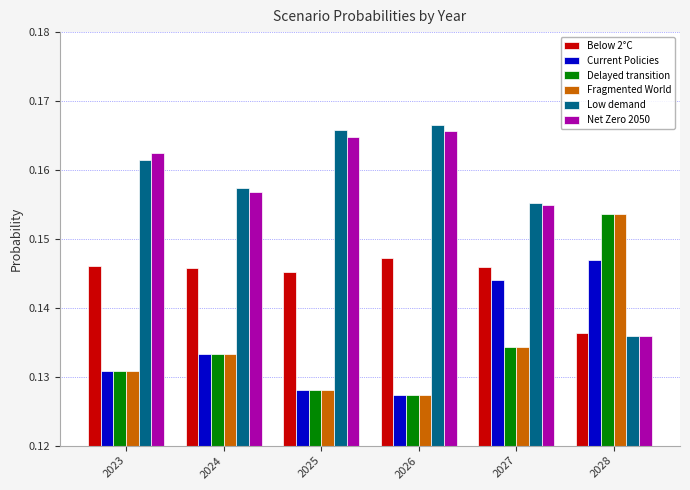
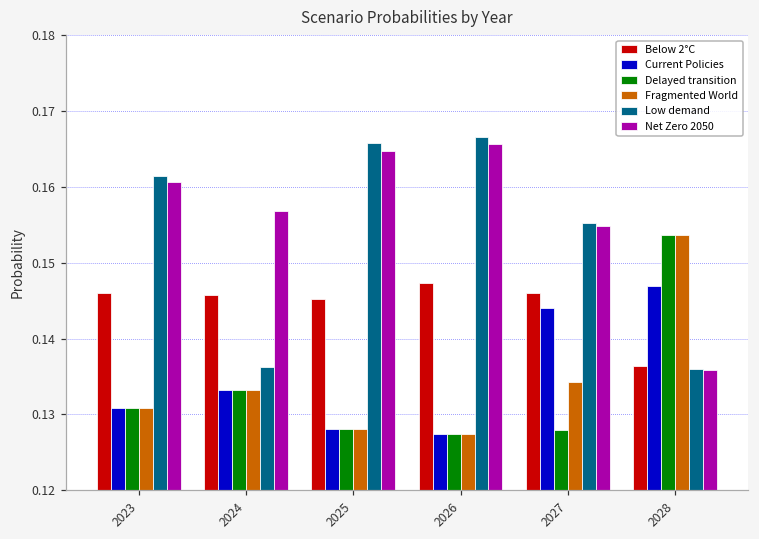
Net Zero 2050, 2023: 0.162 -> 0.161
Low demand, 2024: 0.157 -> 0.136
Delayed transition, 2027: 0.134 -> 0.128
